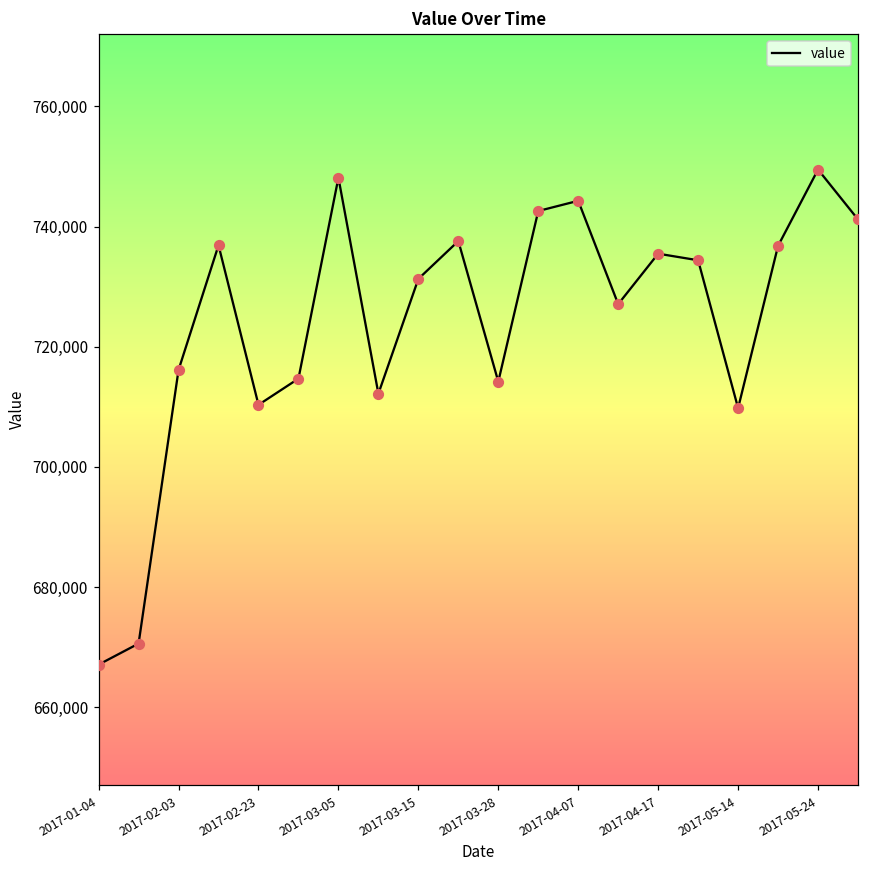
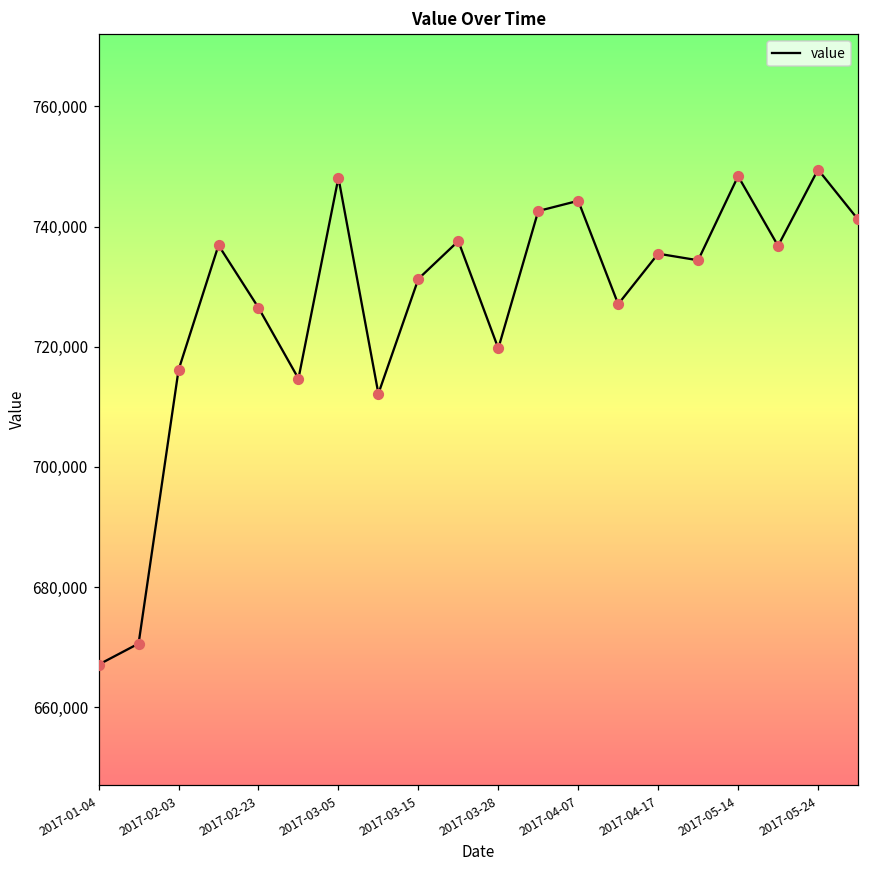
2017-02-23: 710,000 -> 727,000
2017-03-28: 714,000 -> 720,000
2017-05-14: 710,000 -> 748,000
